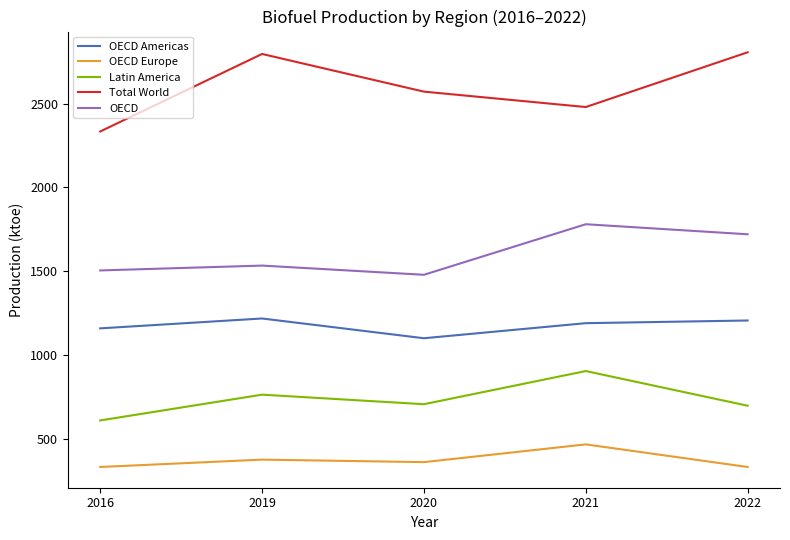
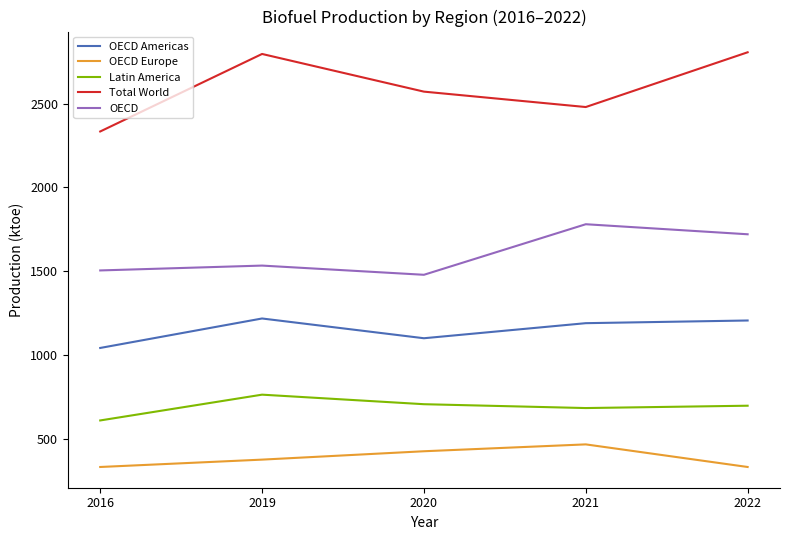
OECD Americas, 2016: 1160 -> 1040
OECD Europe, 2020: 360 -> 420
Latin America, 2021: 900 -> 680
